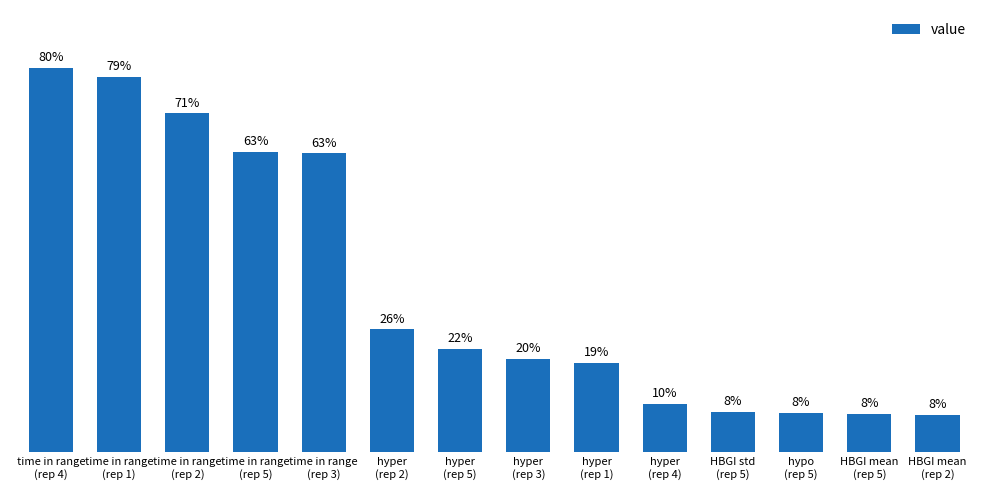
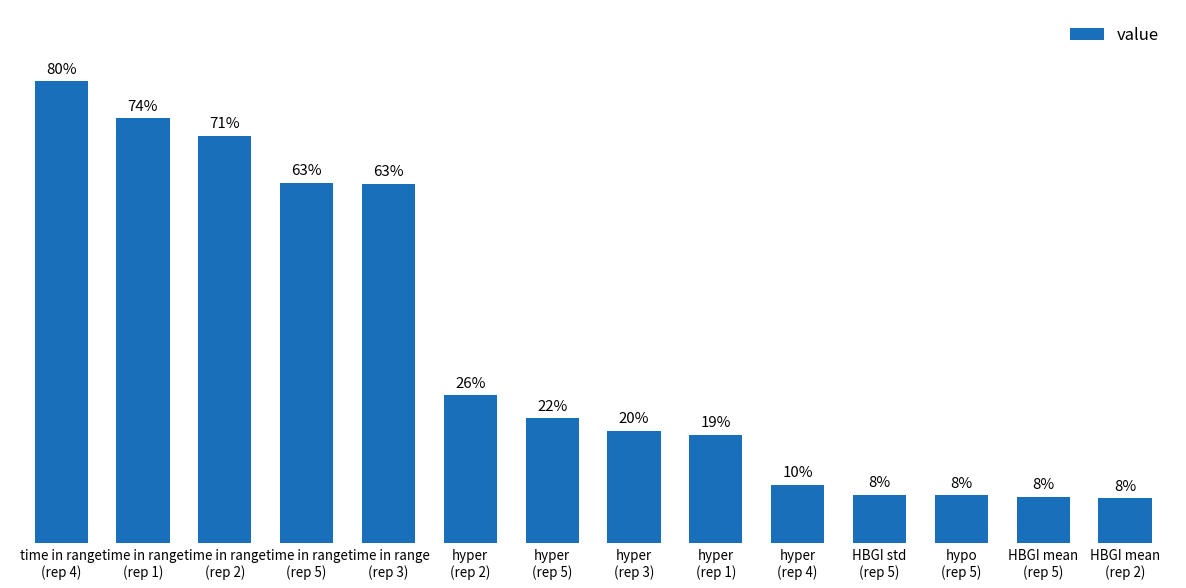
time in range (rep 1): 79% -> 74%
